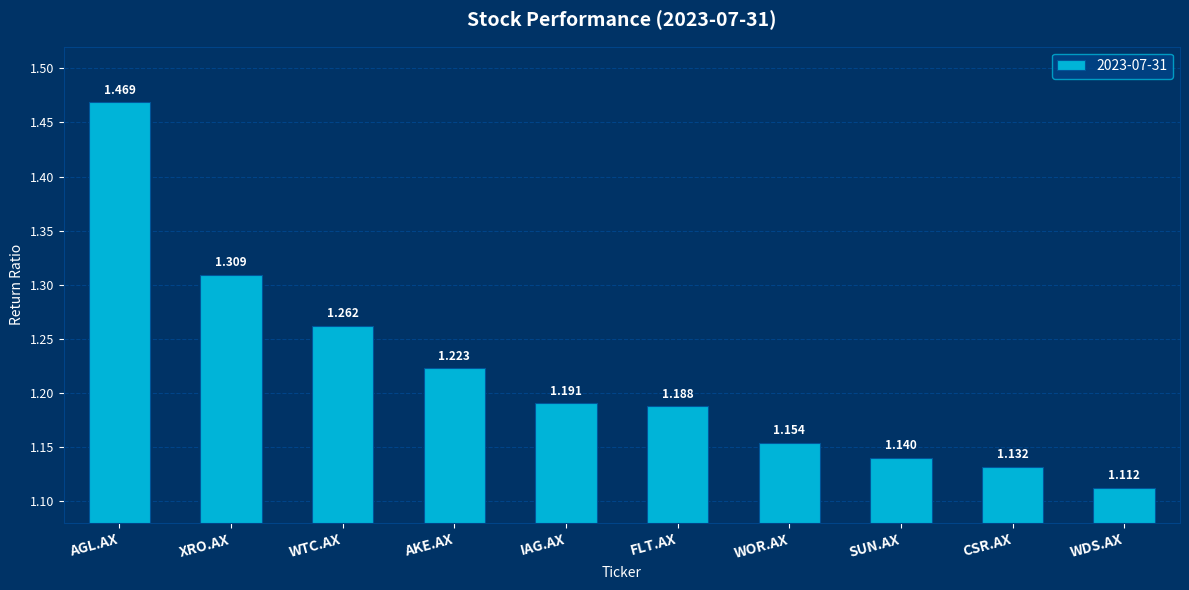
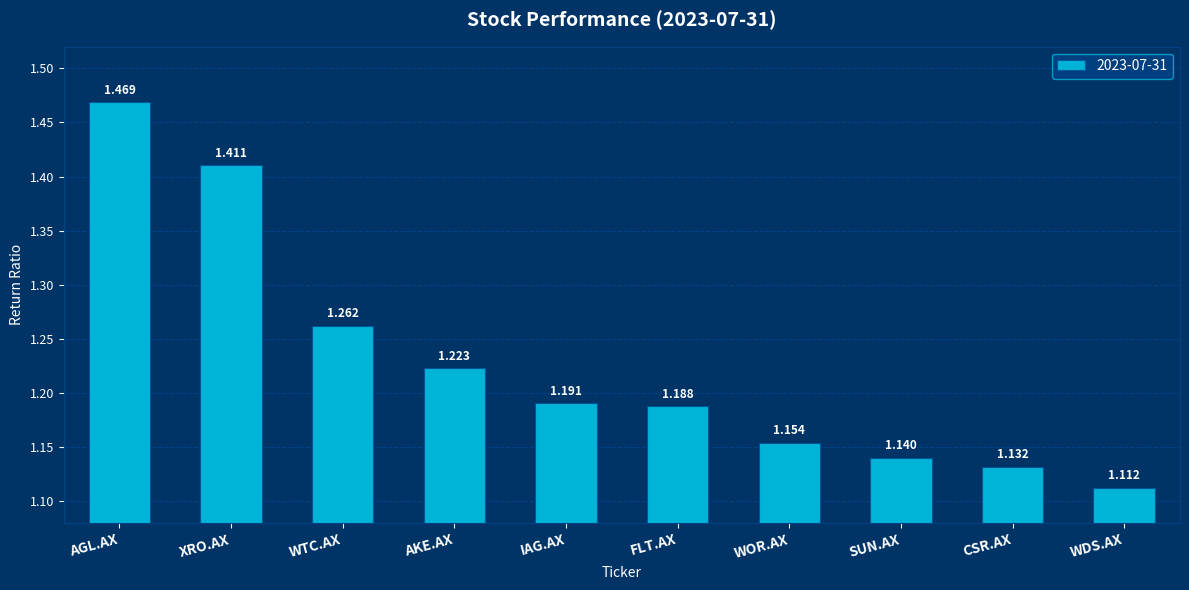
XRO.AX: 1.309 -> 1.411
